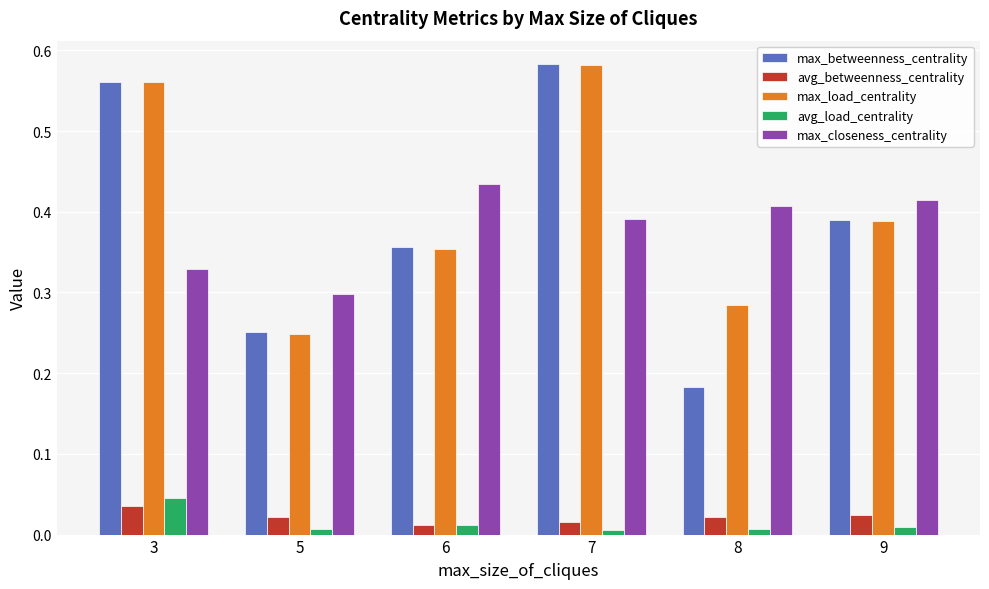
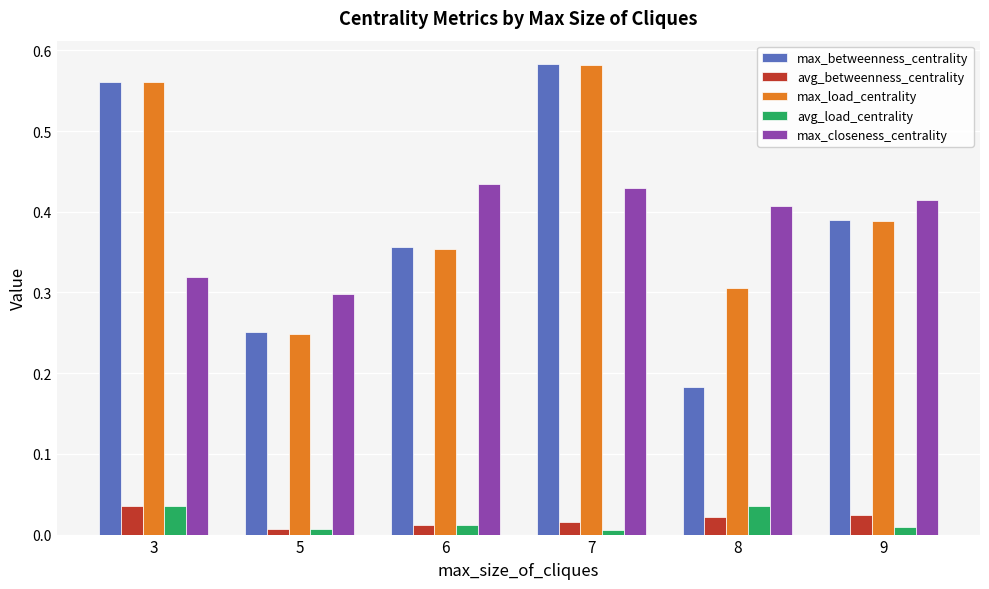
avg_load_centrality, 3: 0.05 -> 0.03
max_closeness_centrality, 3: 0.33 -> 0.32
avg_betweenness_centrality, 5: 0.02 -> 0.01
max_closeness_centrality, 7: 0.39 -> 0.43
max_load_centrality, 8: 0.28 -> 0.31
avg_load_centrality, 8: 0.01 -> 0.04
